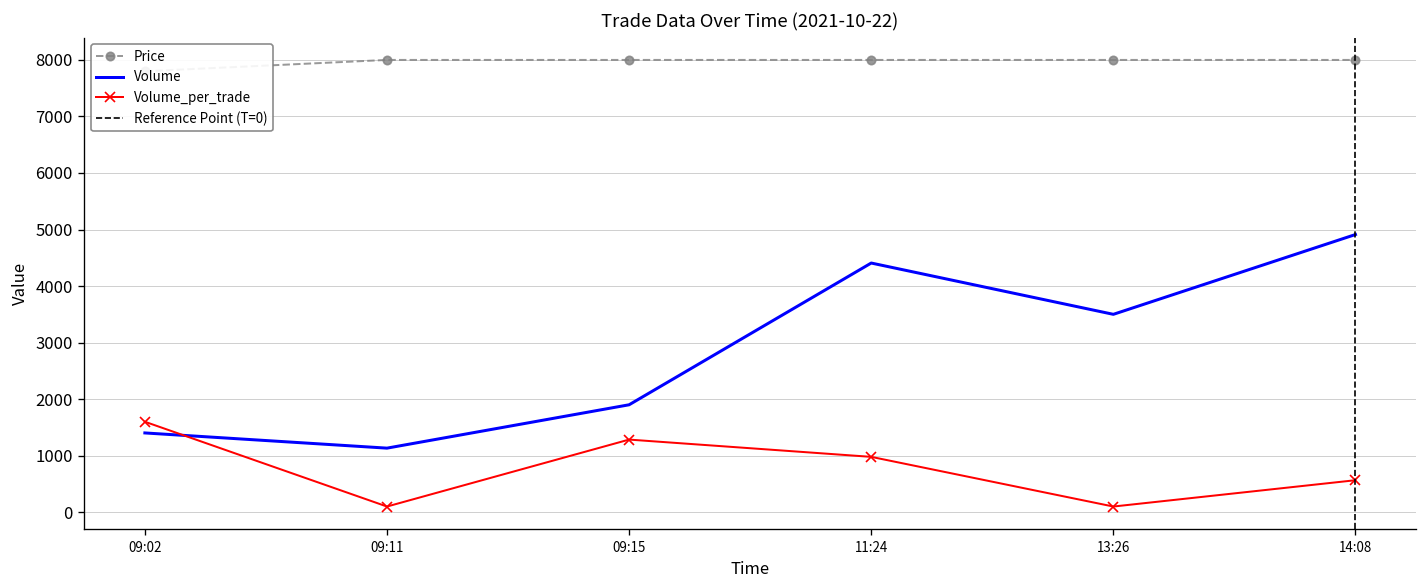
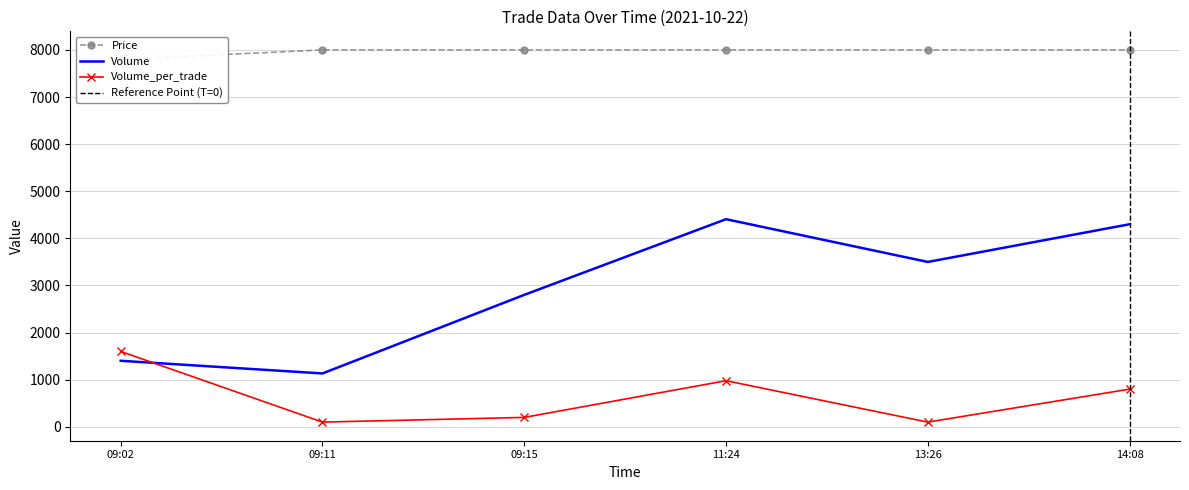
Volume, 09:15: 1900 -> 2800
Volume_per_trade, 09:15: 1300 -> 200
Volume, 14:08: 4900 -> 4300
Volume_per_trade, 14:08: 600 -> 800
